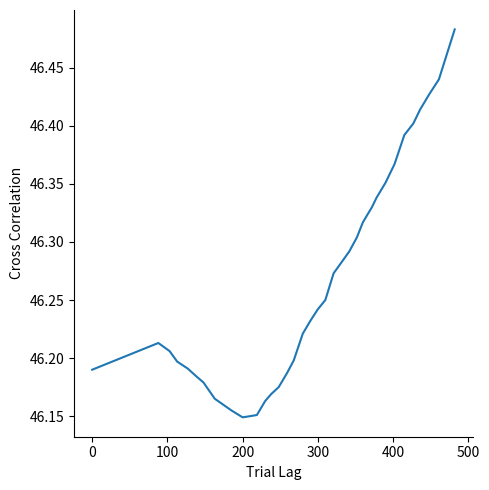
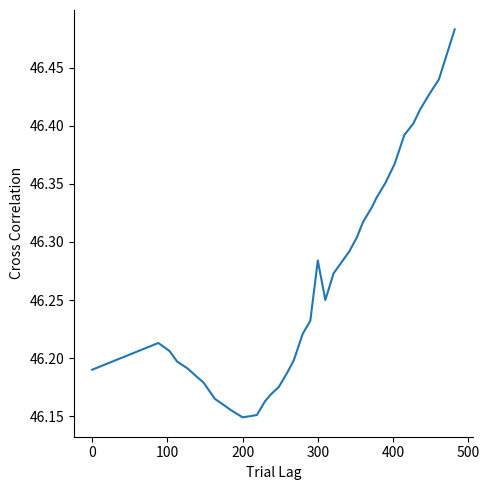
300: 46.242 -> 46.284
